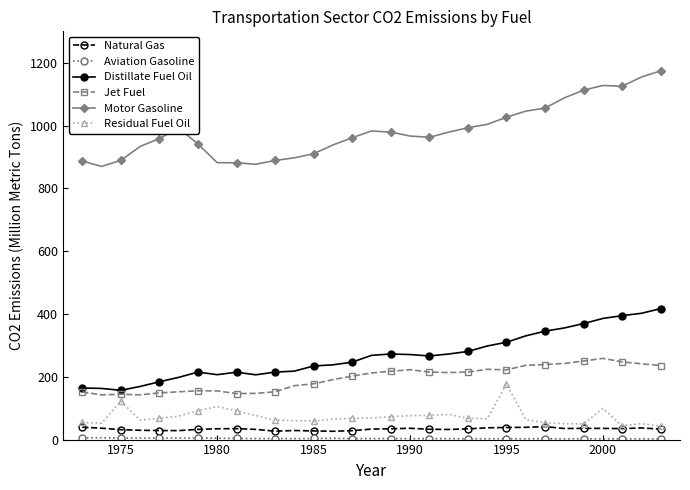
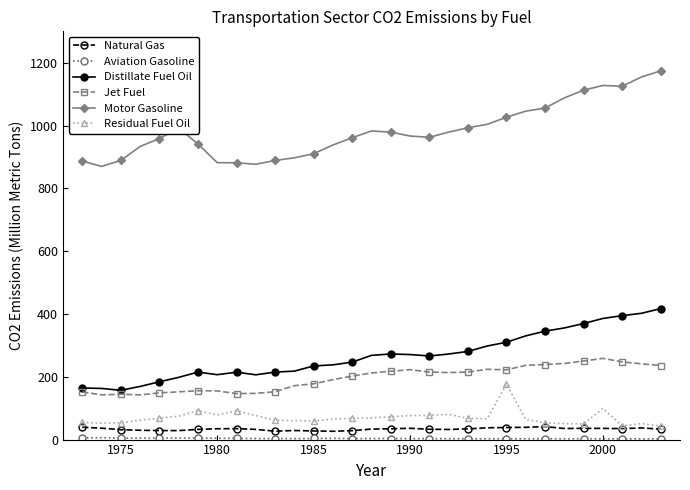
Residual Fuel Oil, 1975: 120 -> 50
Residual Fuel Oil, 1980: 110 -> 80
